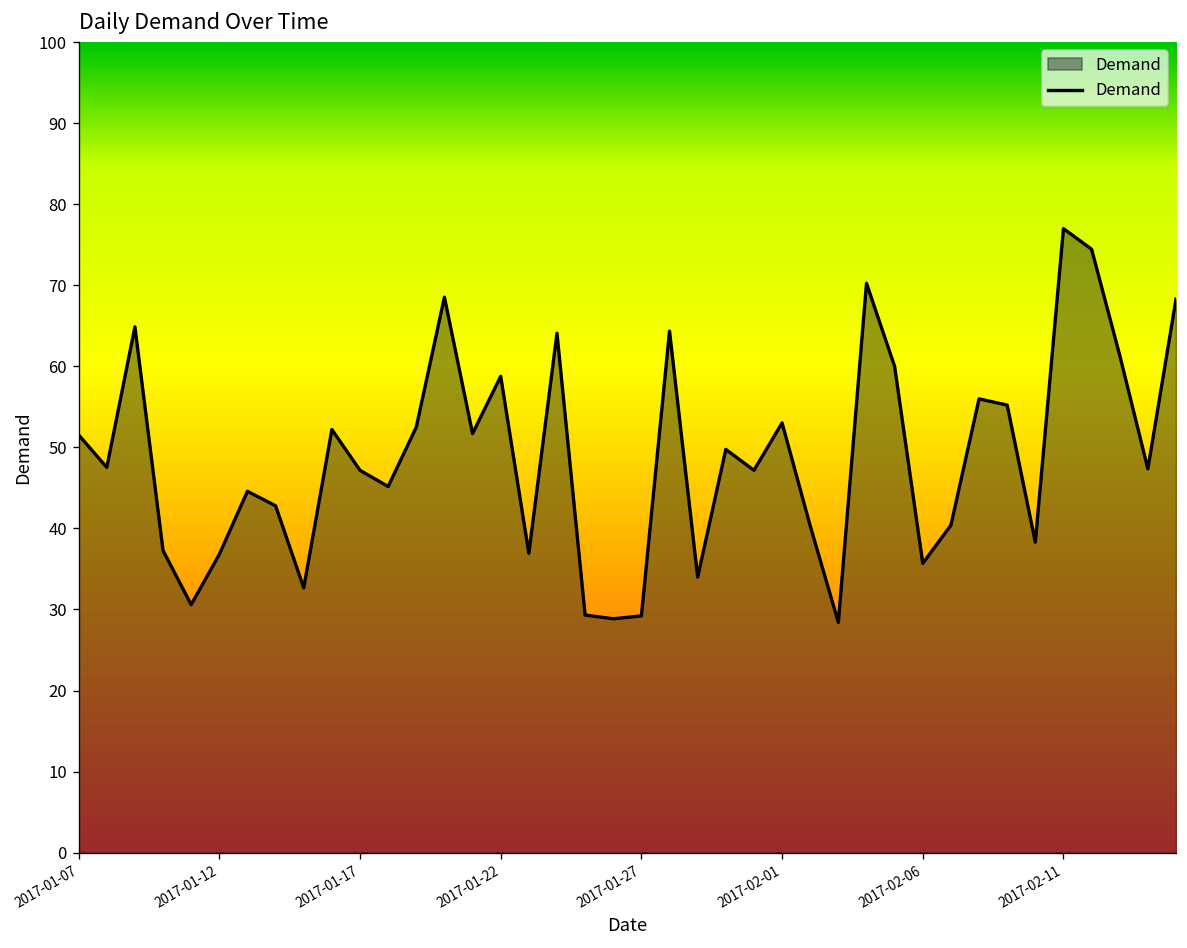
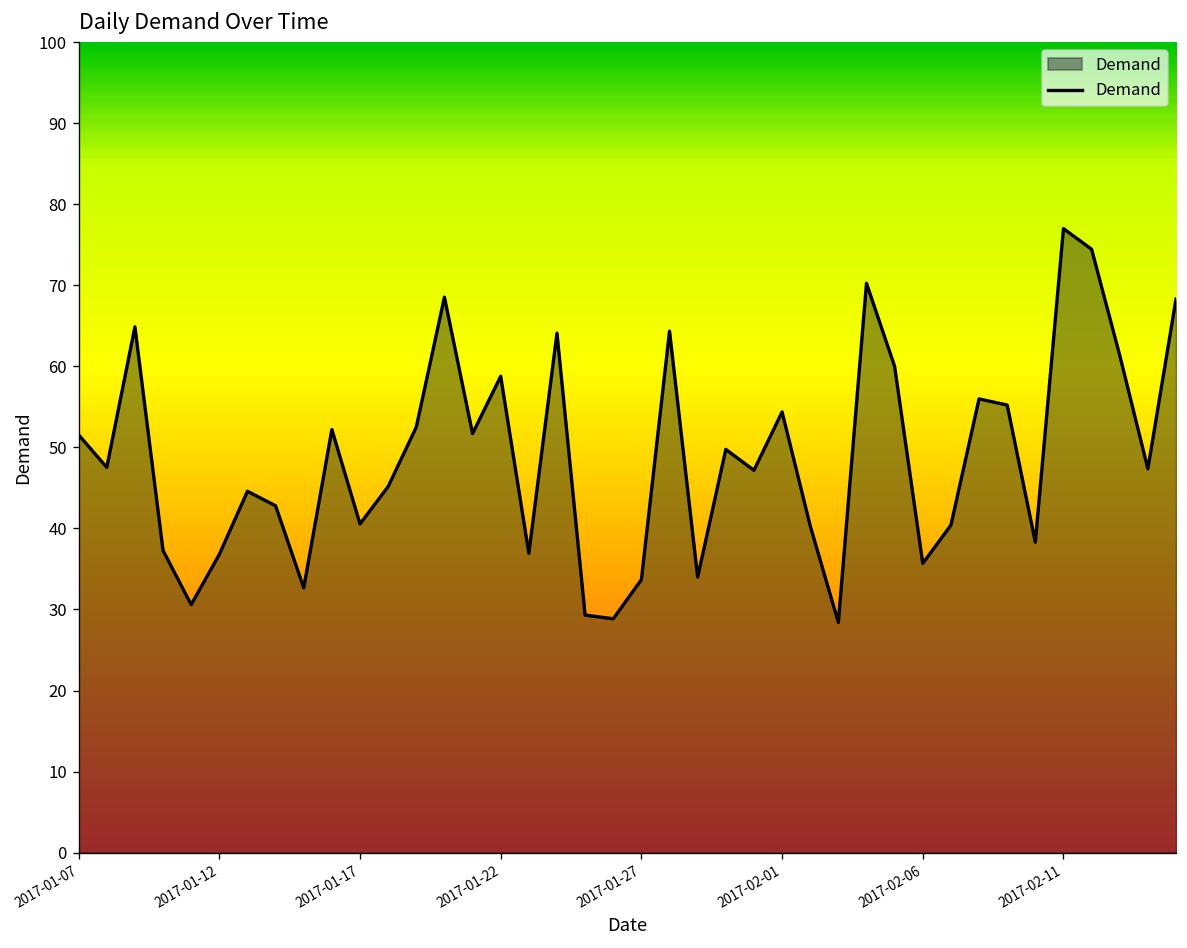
2017-01-17: 47 -> 41
2017-01-27: 29 -> 34
2017-02-01: 53 -> 54
